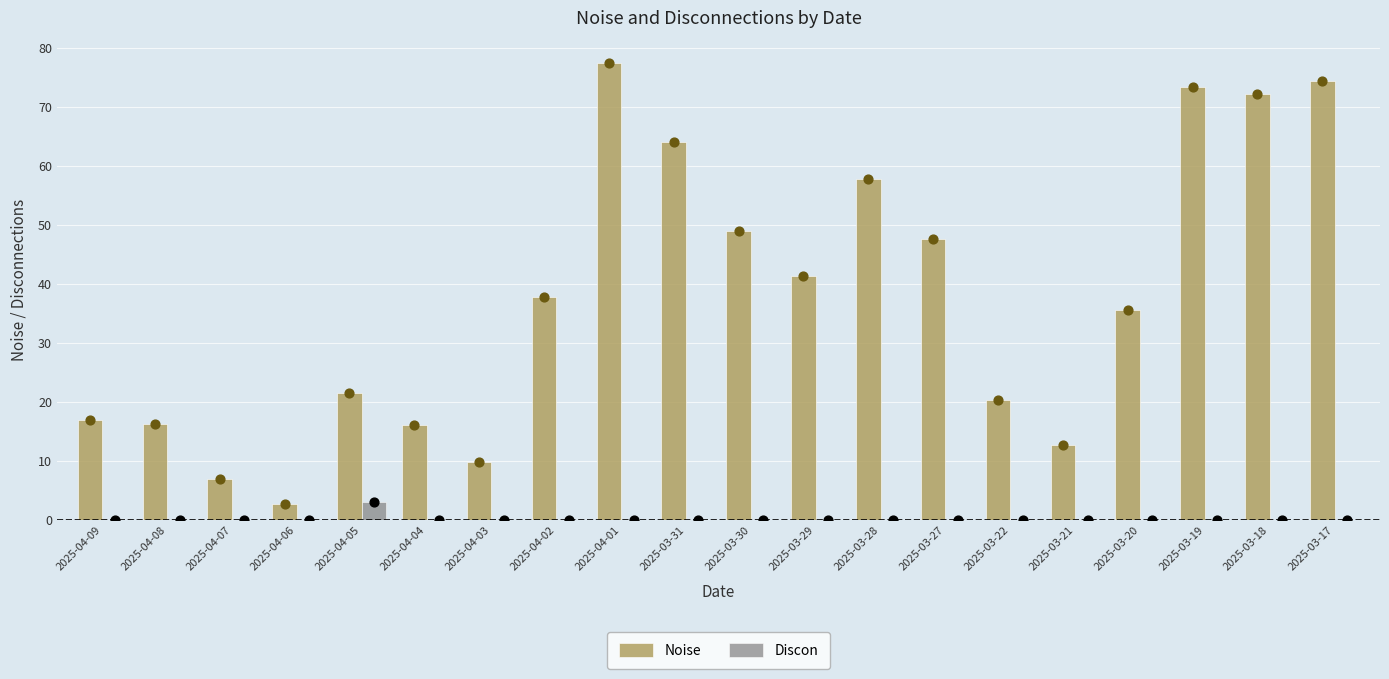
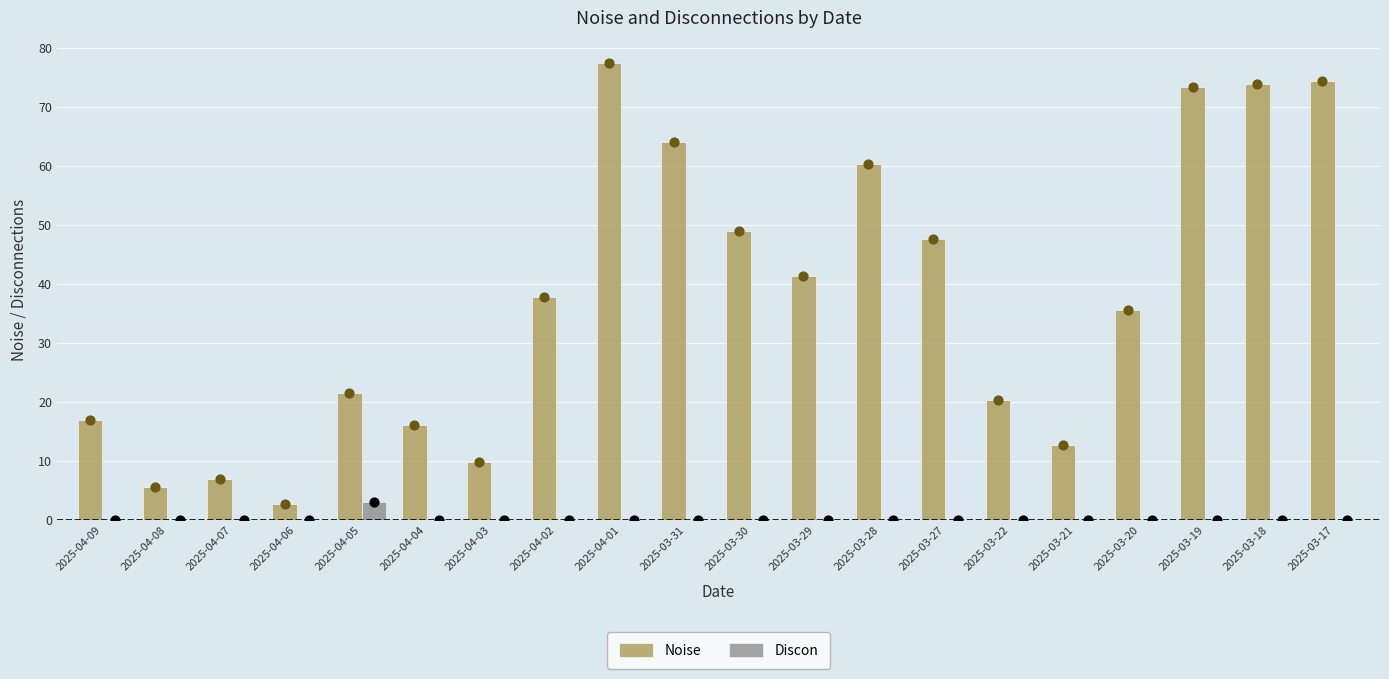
Noise, 2025-04-08: 16 -> 6
Noise, 2025-03-28: 58 -> 60
Noise, 2025-03-18: 72 -> 74
